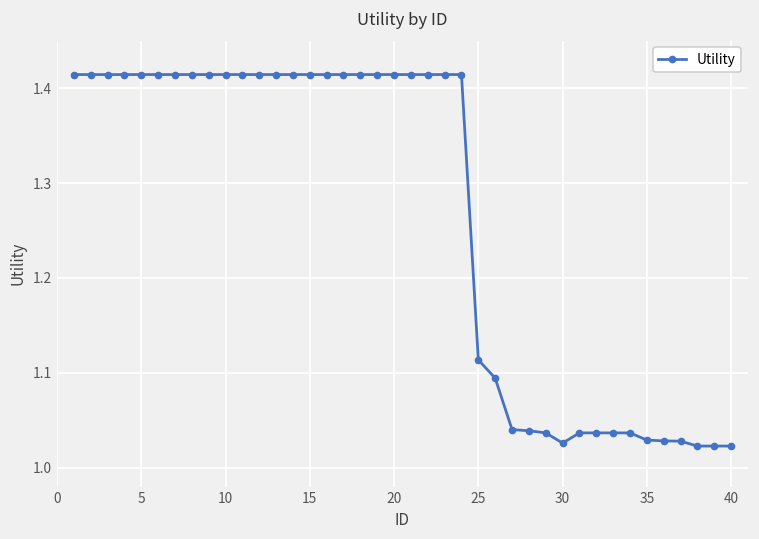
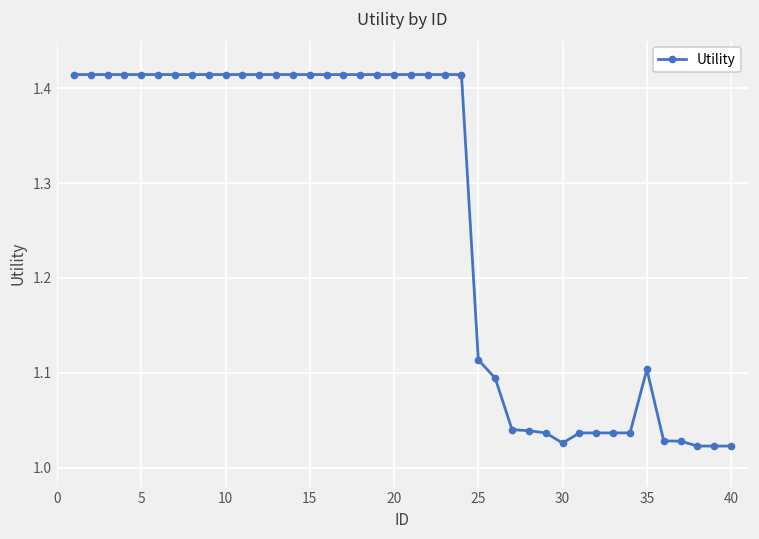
35: 1.03 -> 1.10
